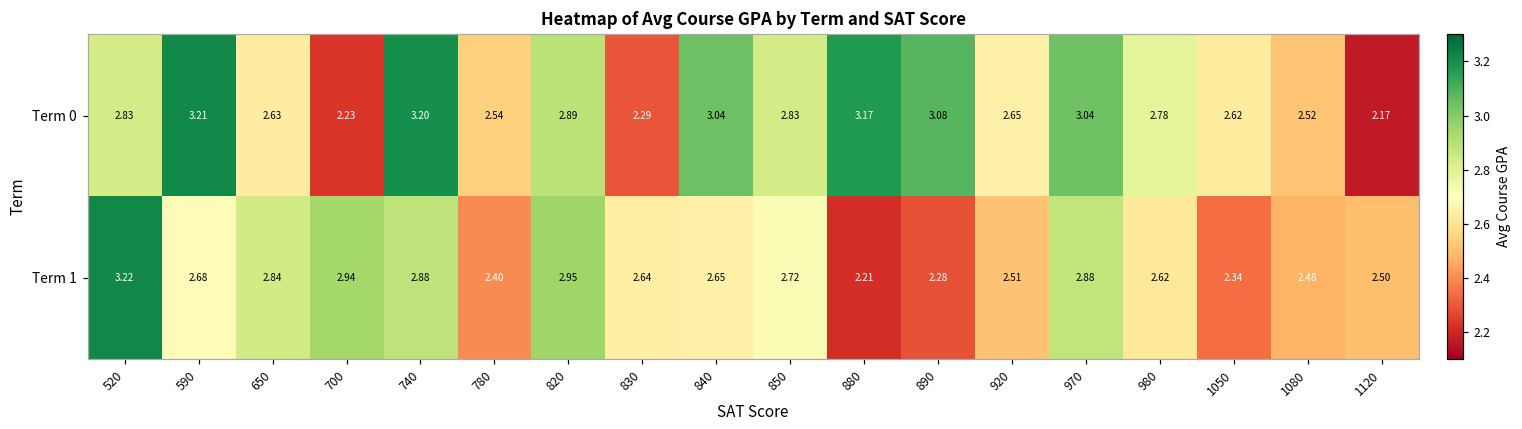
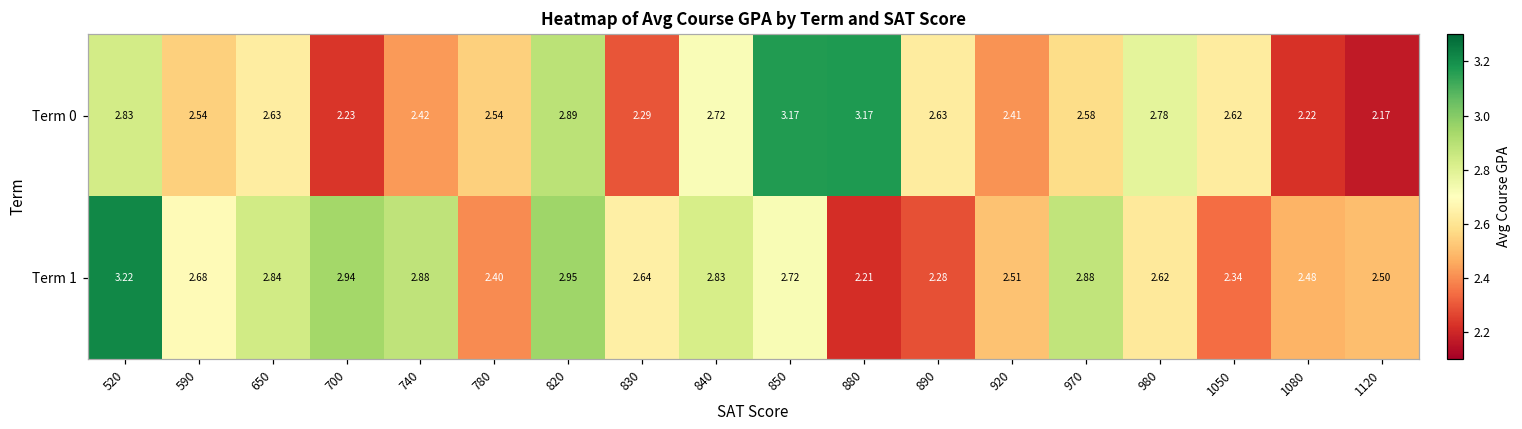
Term 0, 590: 3.21 -> 2.54
Term 0, 740: 3.20 -> 2.42
Term 0, 840: 3.04 -> 2.72
Term 0, 850: 2.83 -> 3.17
Term 0, 890: 3.08 -> 2.63
Term 0, 920: 2.65 -> 2.41
Term 0, 970: 3.04 -> 2.58
Term 0, 1080: 2.52 -> 2.22
Term 1, 840: 2.65 -> 2.83
